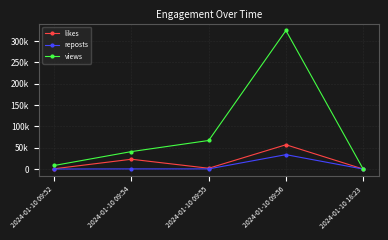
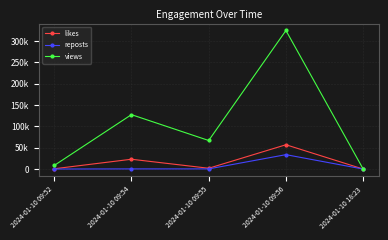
views, 2024-01-10 09:54: 40000 -> 130000
